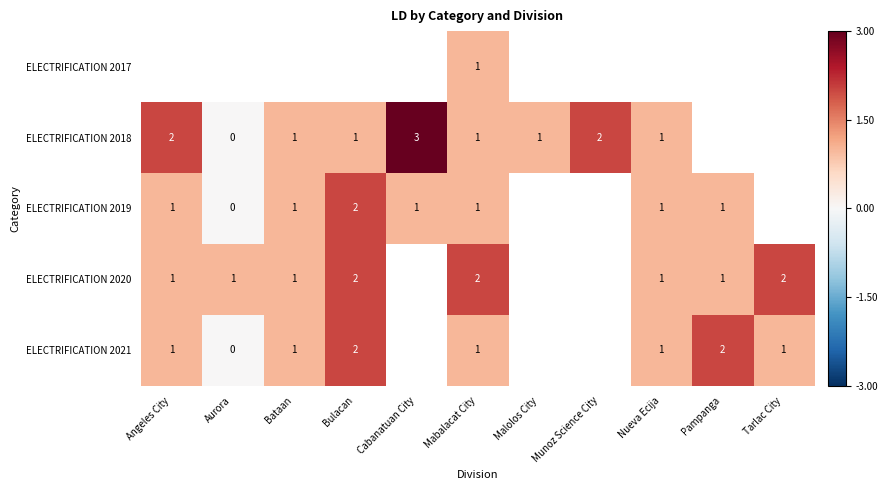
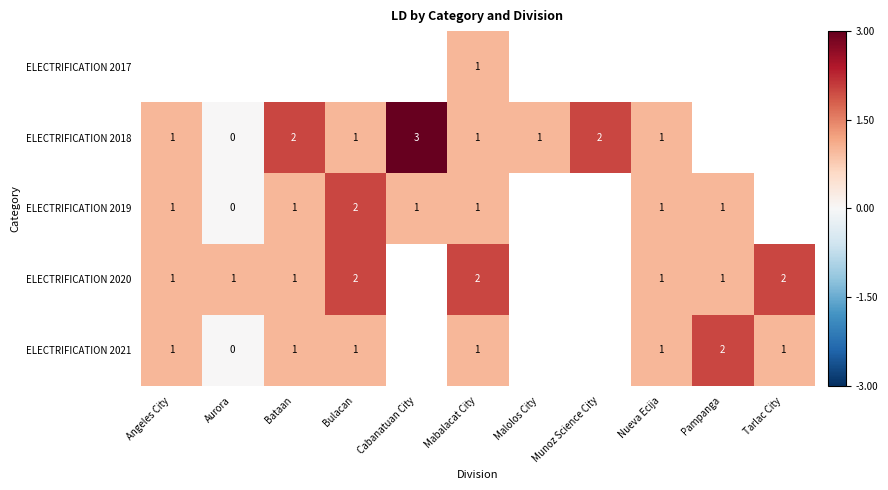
ELECTRIFICATION 2018, Angeles City: 2 -> 1
ELECTRIFICATION 2018, Bataan: 1 -> 2
ELECTRIFICATION 2021, Bulacan: 2 -> 1
